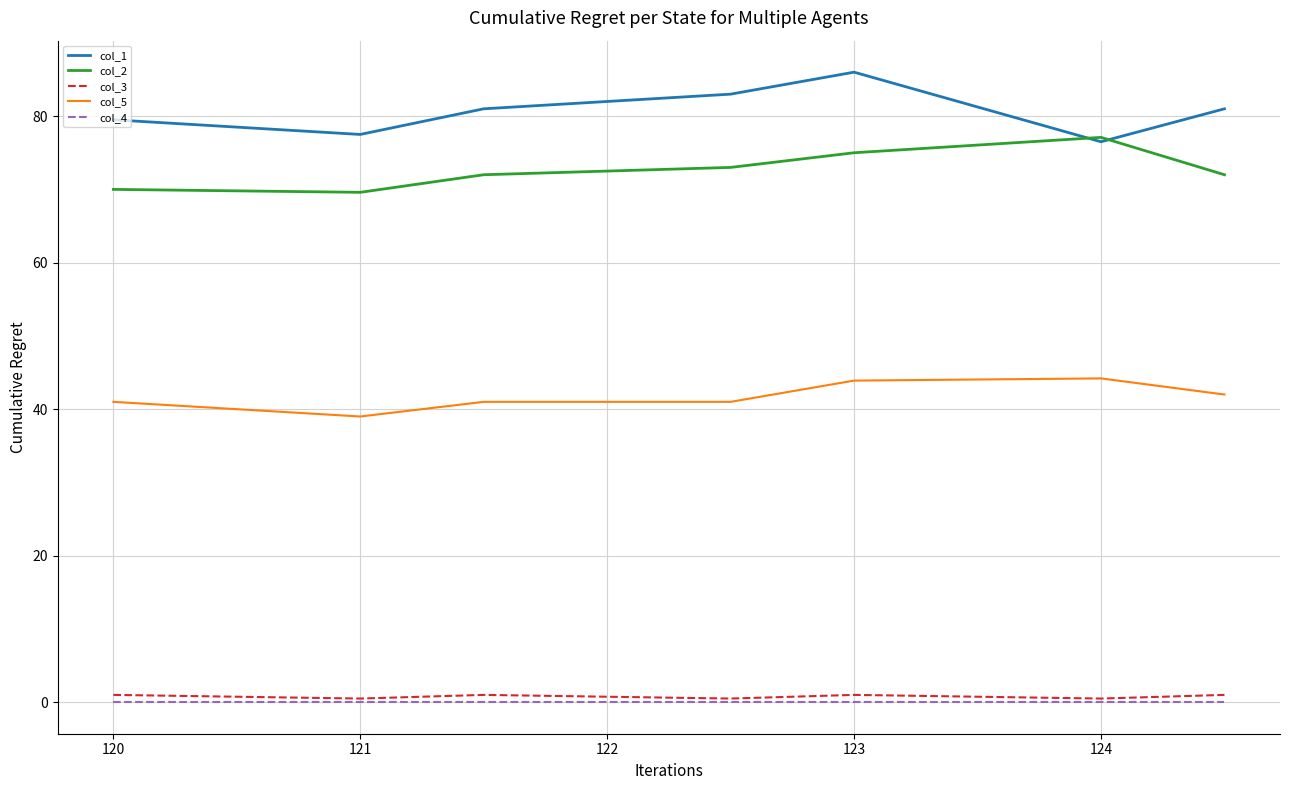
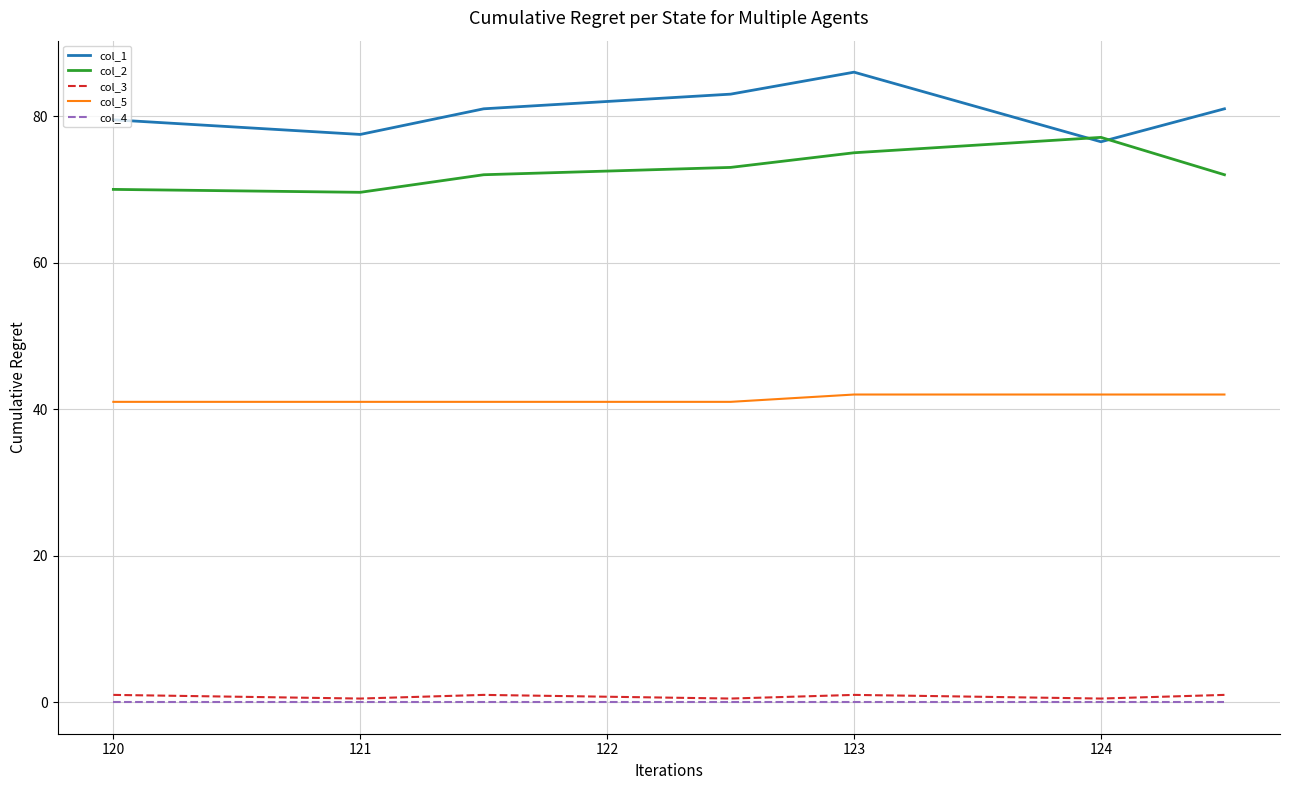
col_5, 121: 39 -> 41
col_5, 123: 44 -> 42
col_5, 124: 44 -> 42
